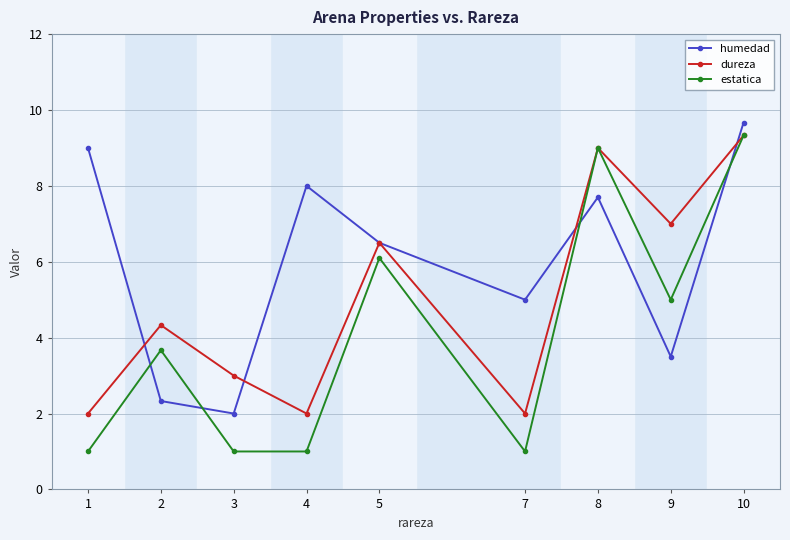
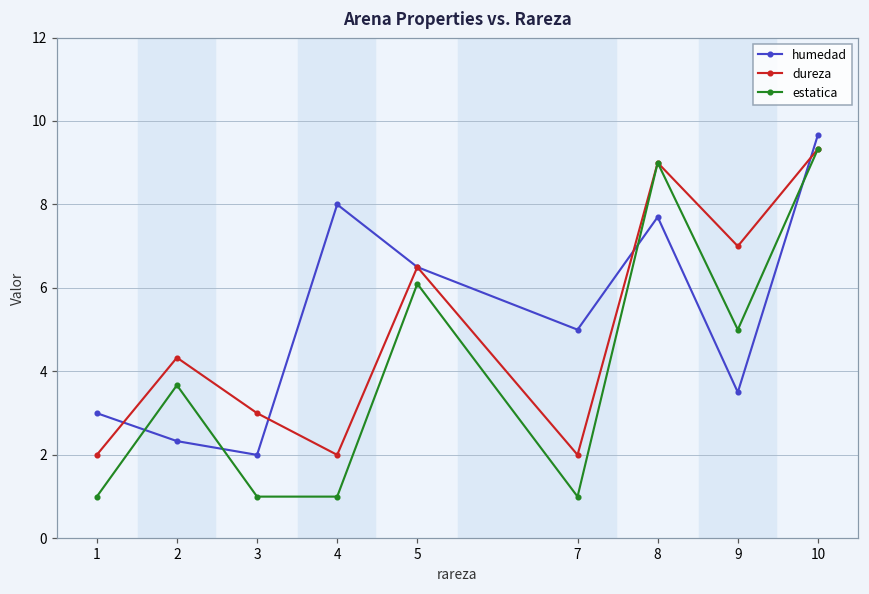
humedad, 1: 9 -> 3
